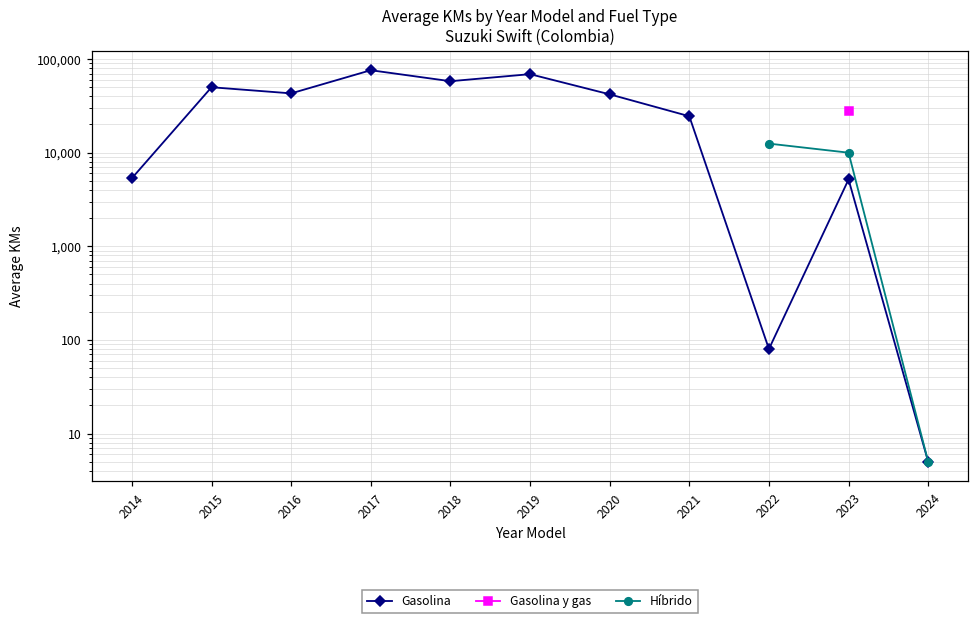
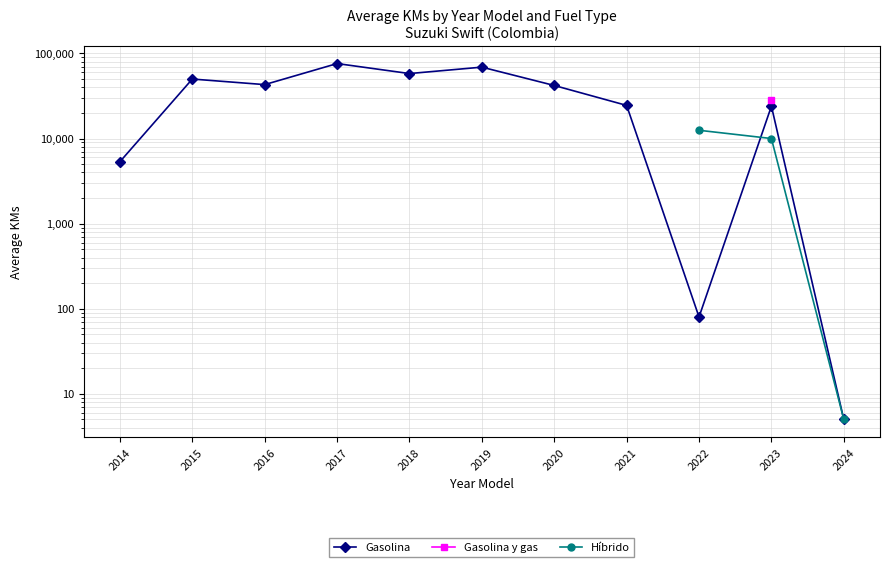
Gasolina, 2023: 5,000 -> 24,000
